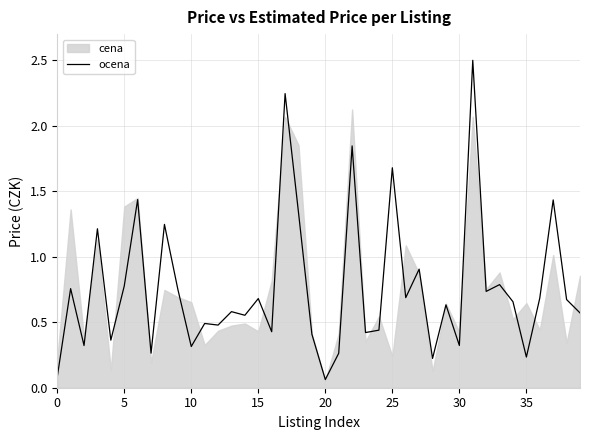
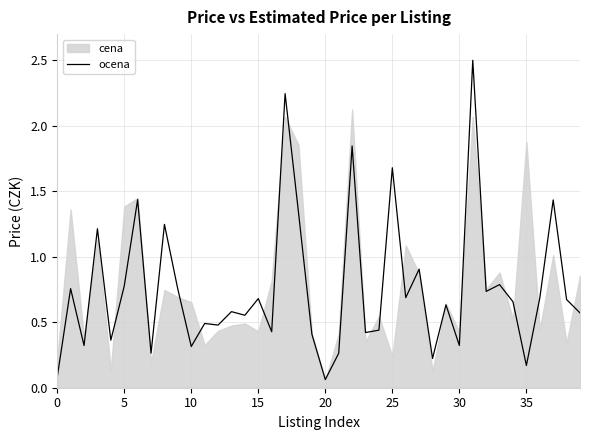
ocena, 35: 0.23 -> 0.17
cena, 35: 0.65 -> 1.88
